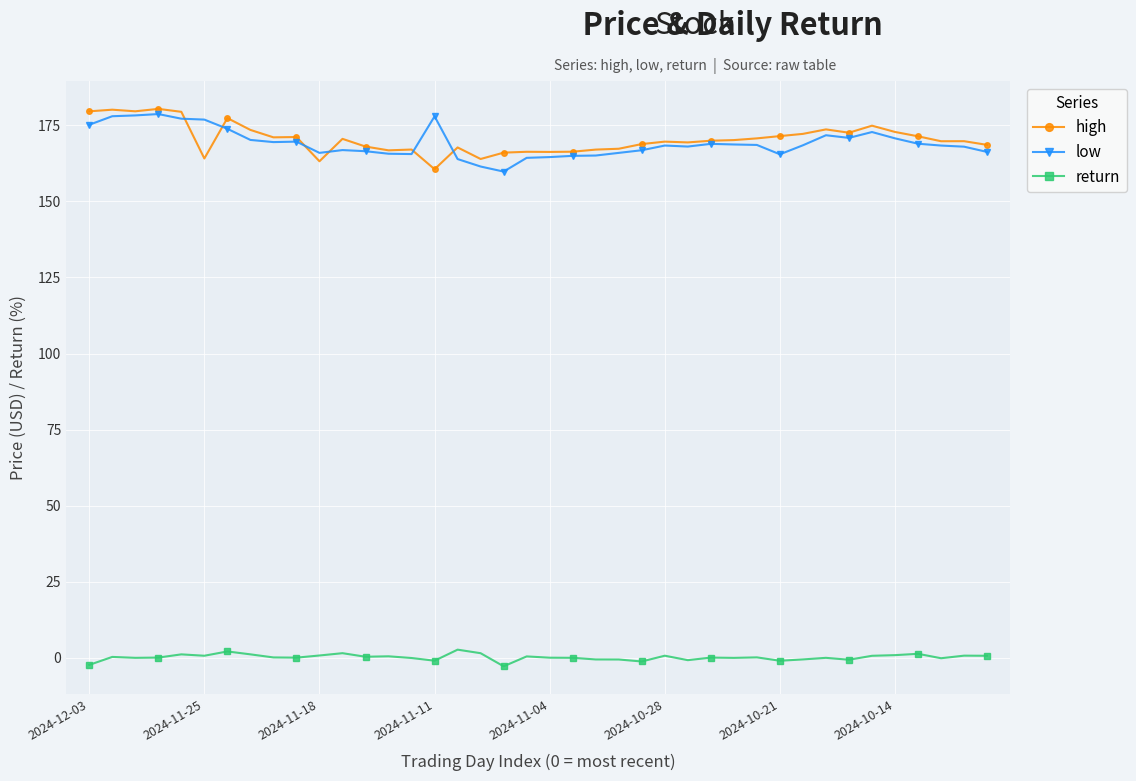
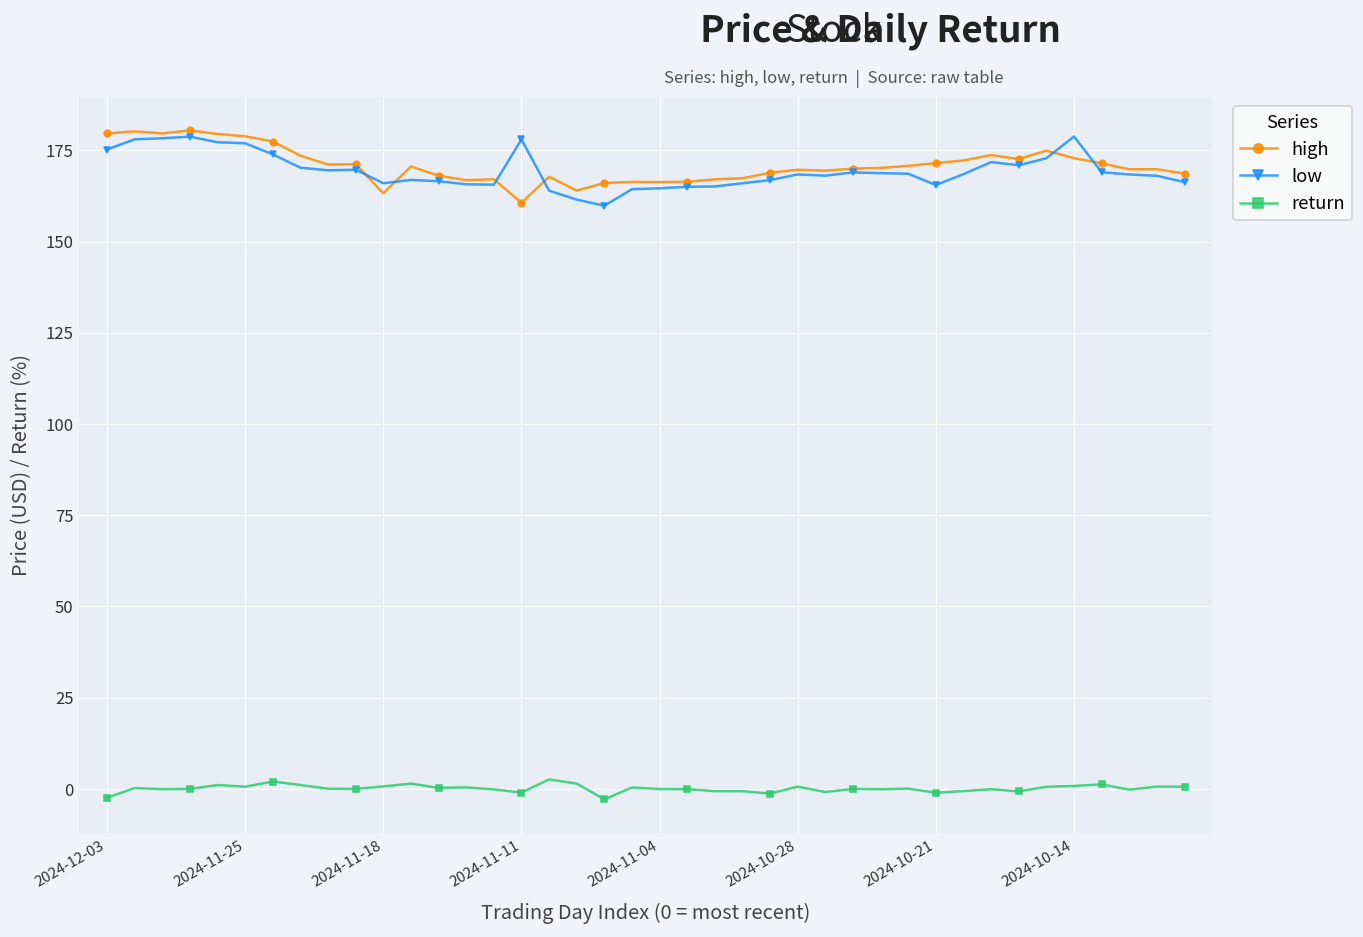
high, 2024-11-25: 164 -> 179
low, 2024-10-14: 171 -> 179
